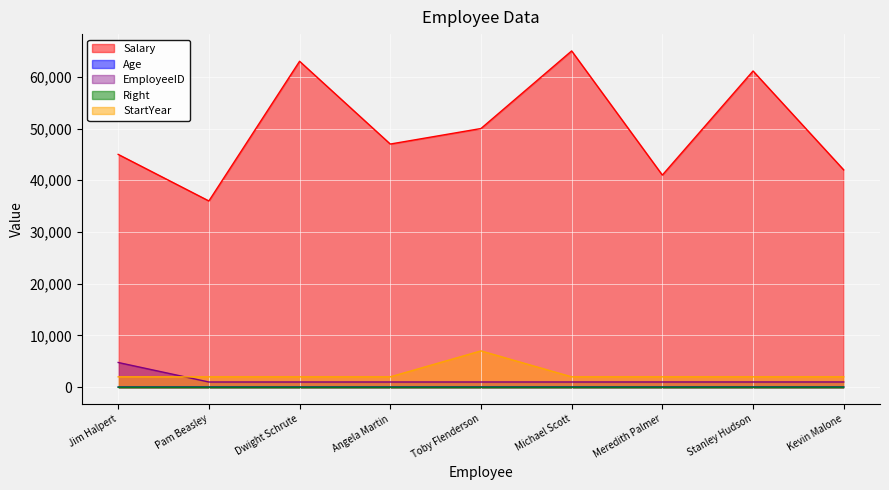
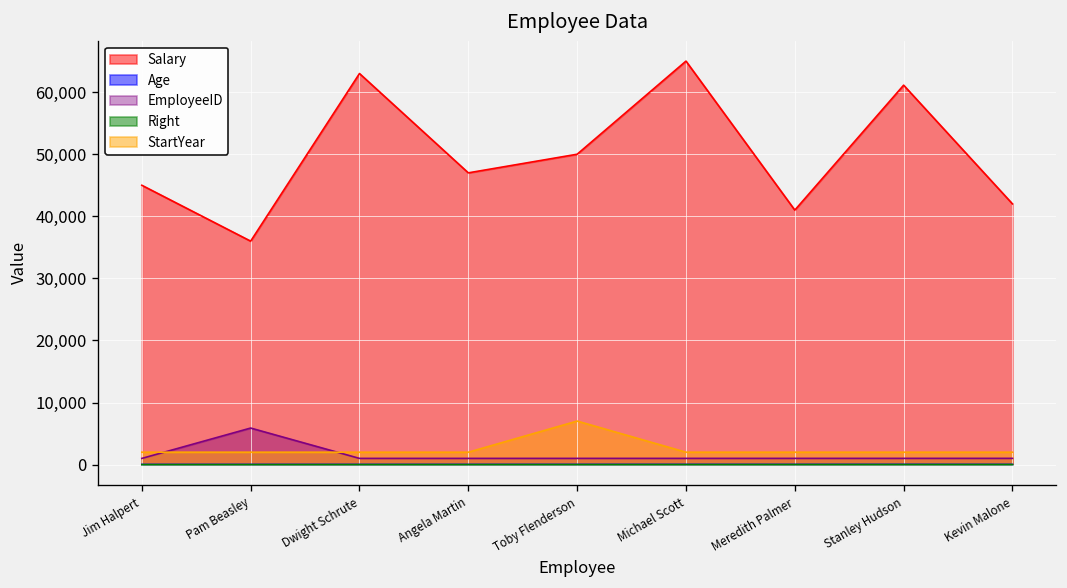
EmployeeID, Jim Halpert: 5,000 -> 1,000
EmployeeID, Pam Beasley: 1,000 -> 6,000
